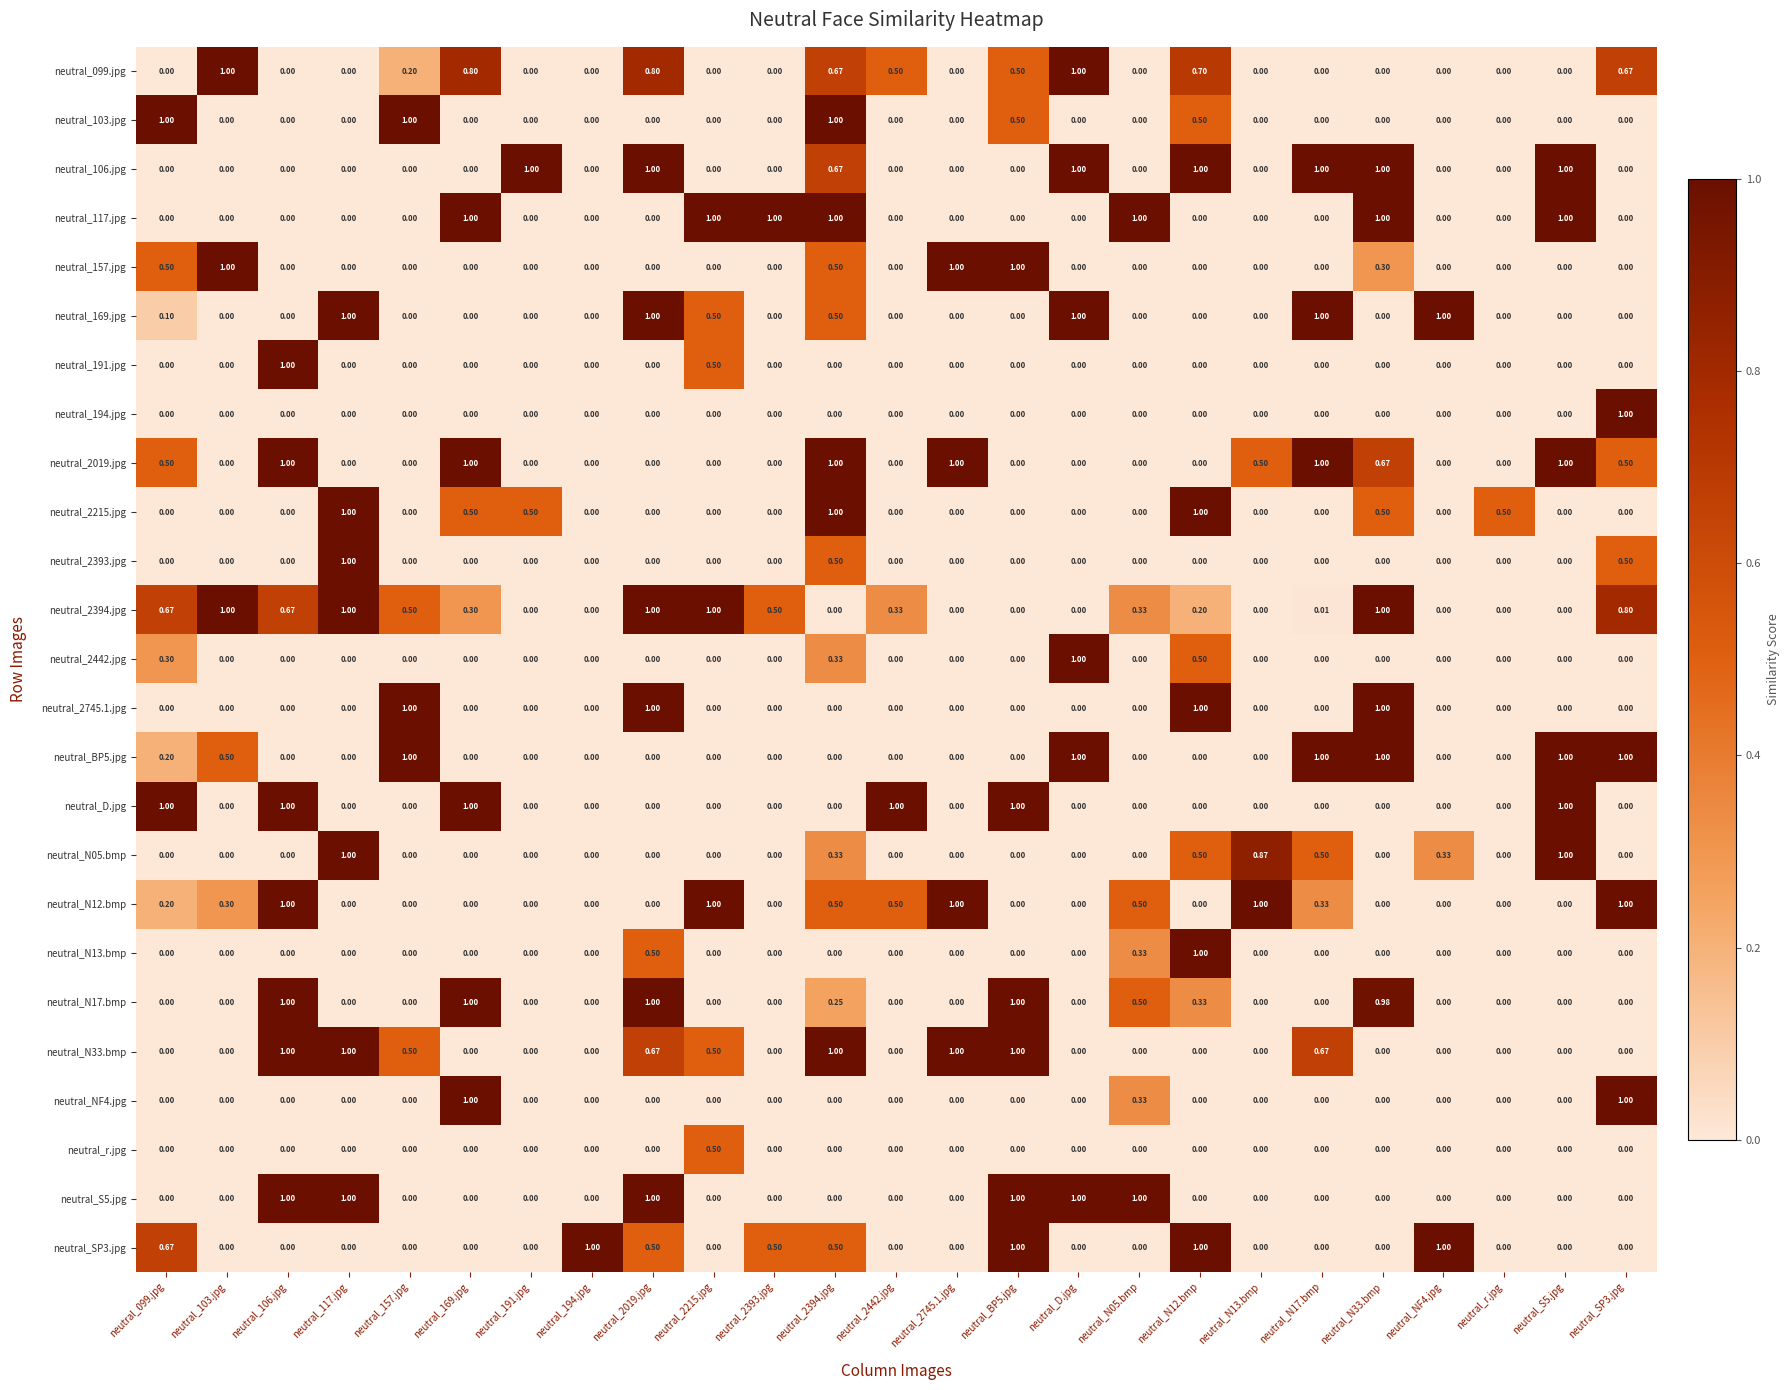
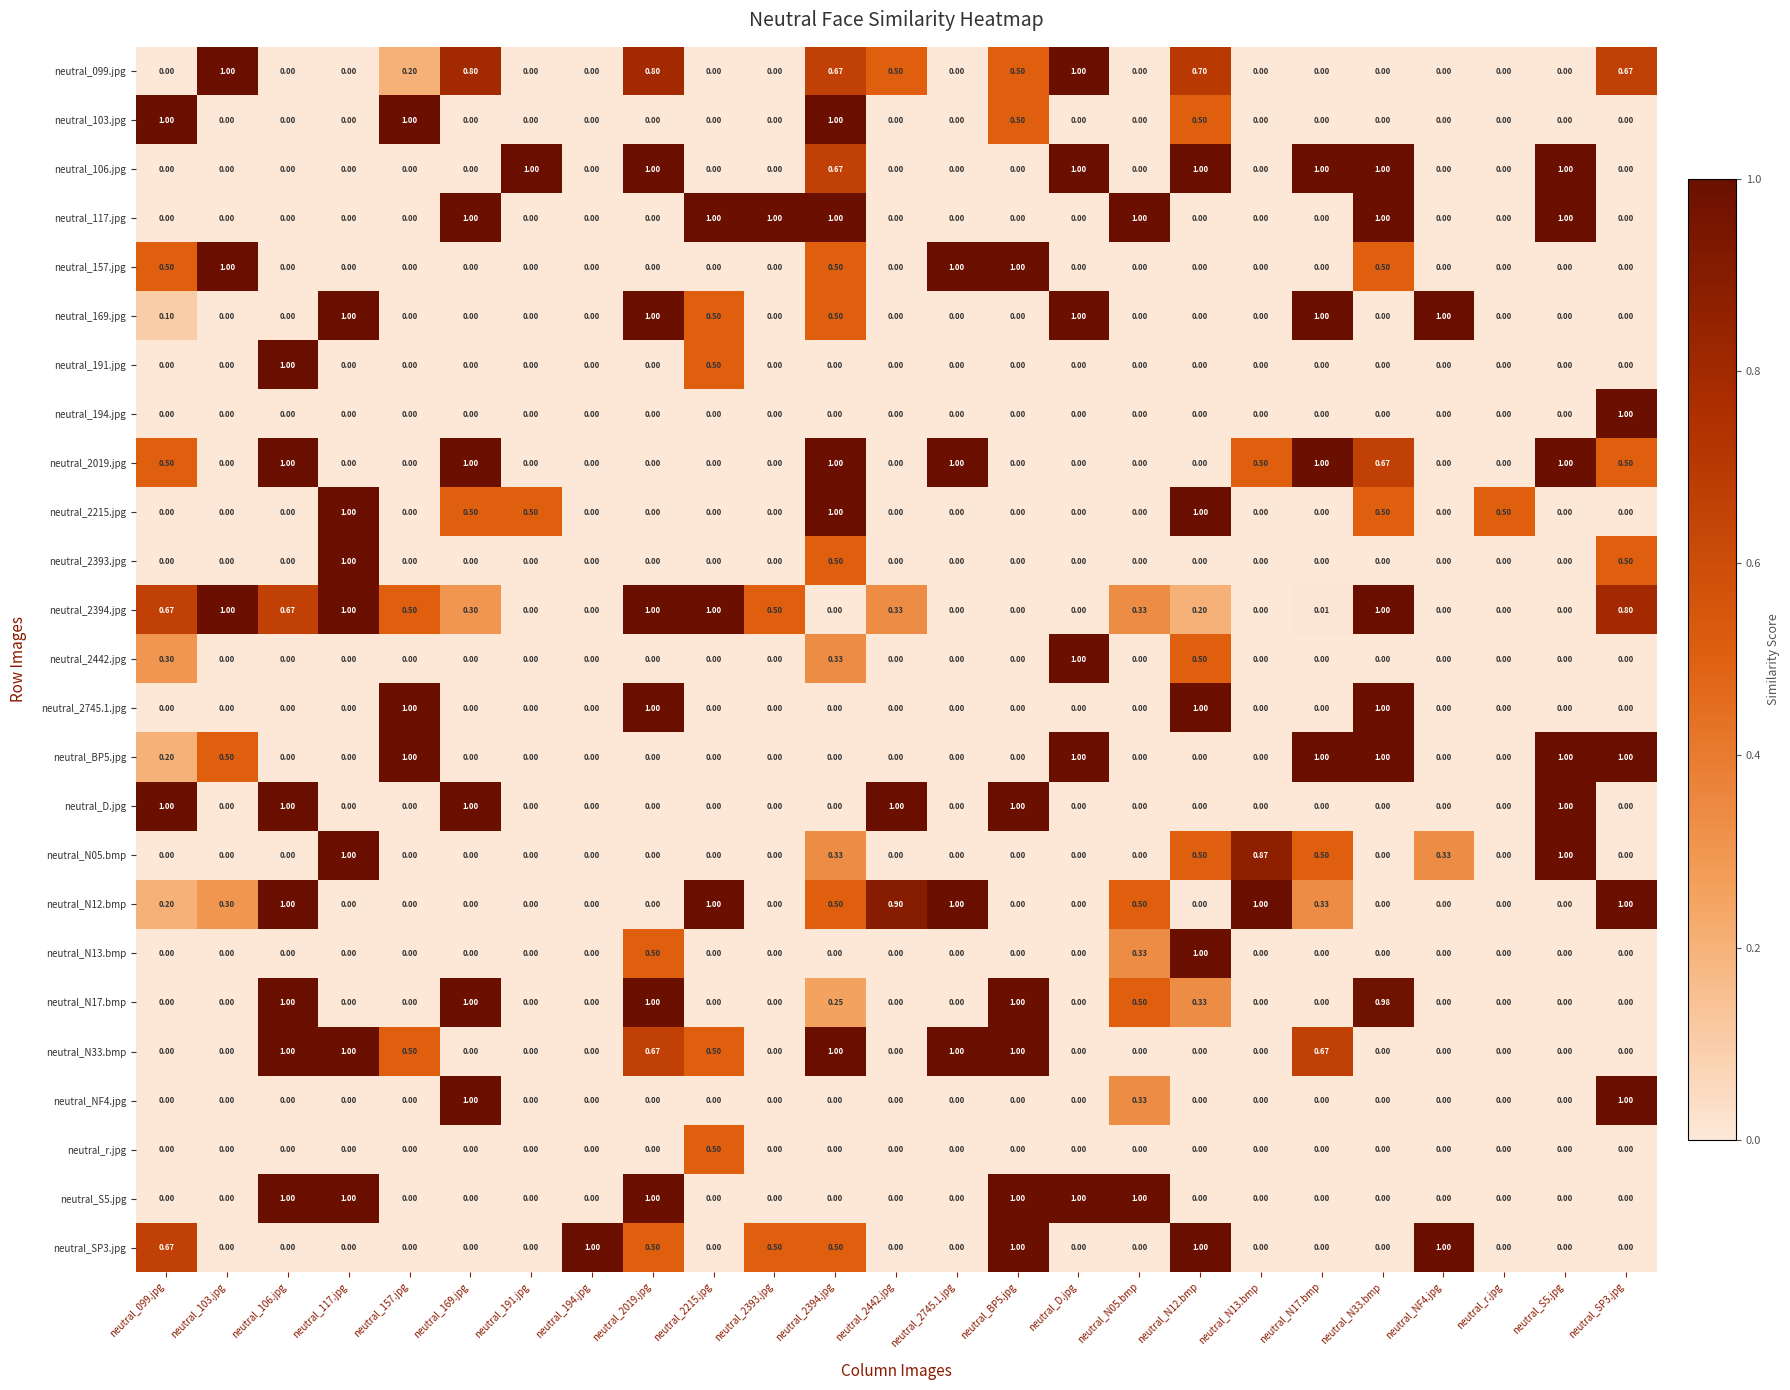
neutral_157.jpg, neutral_N33.bmp: 0.30 -> 0.50
neutral_N12.bmp, neutral_2442.jpg: 0.50 -> 0.90
